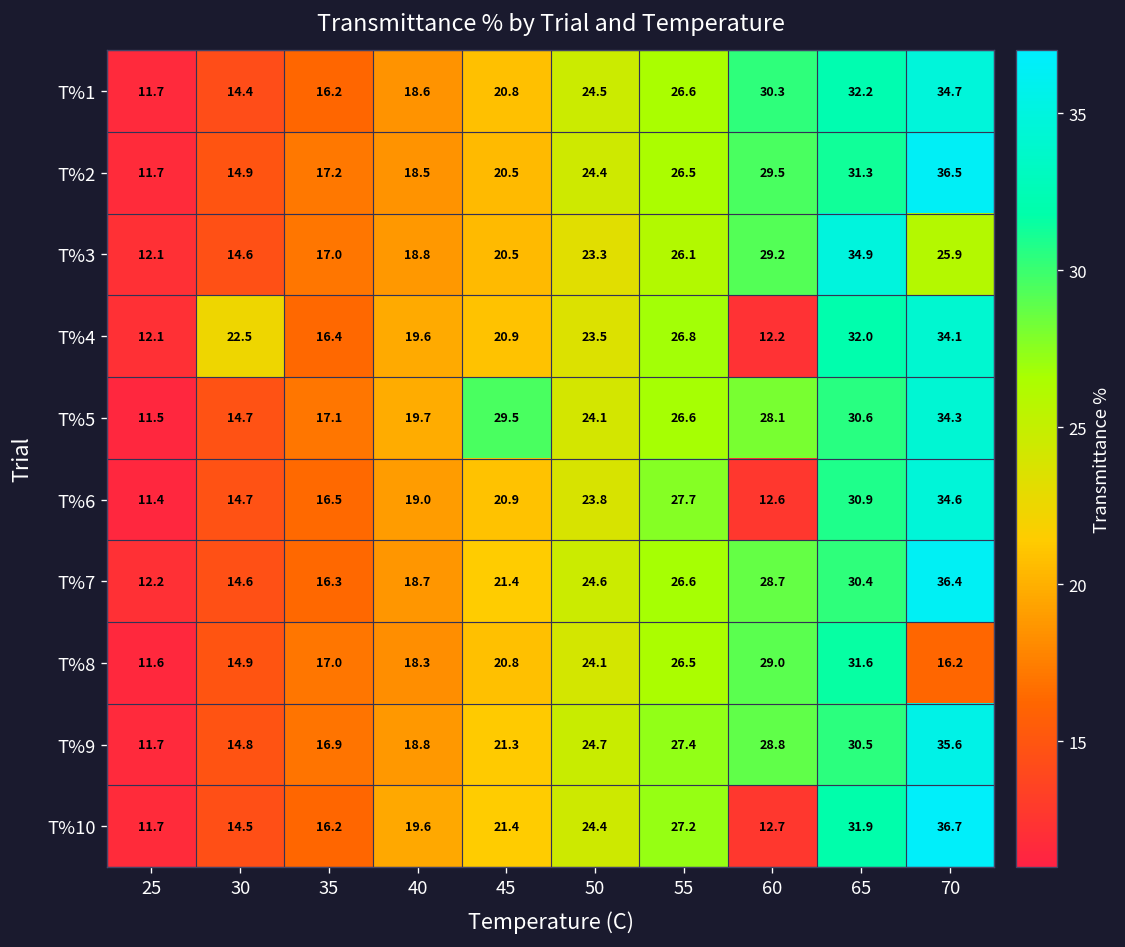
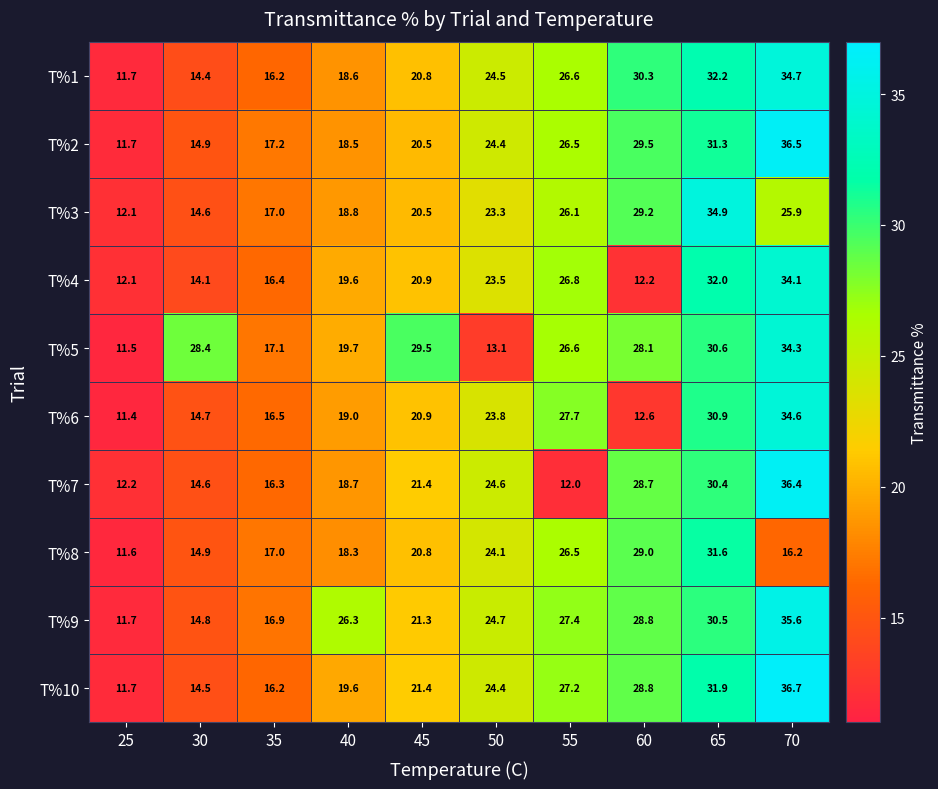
T%4, 30: 22.5 -> 14.1
T%5, 30: 14.7 -> 28.4
T%5, 50: 24.1 -> 13.1
T%7, 55: 26.6 -> 12.0
T%9, 40: 18.8 -> 26.3
T%10, 60: 12.7 -> 28.8
